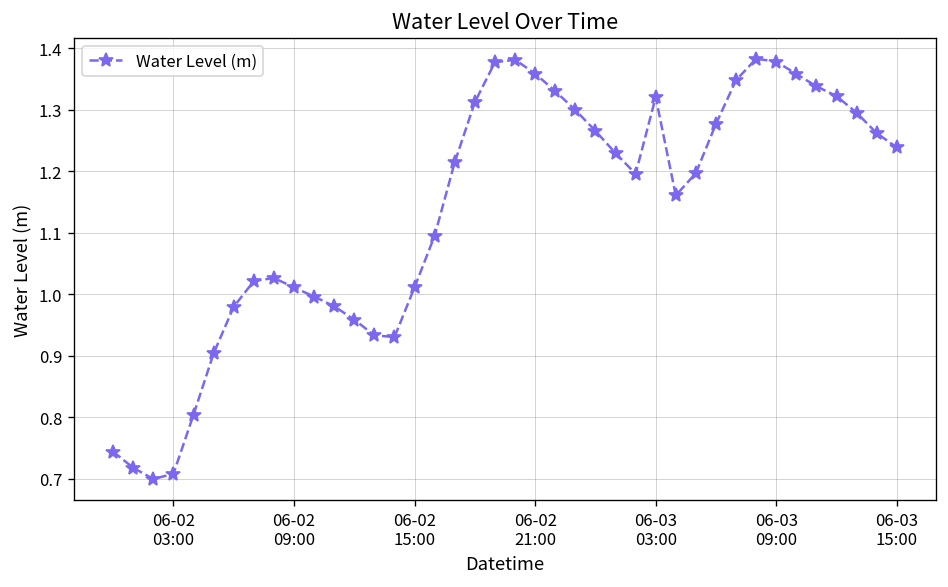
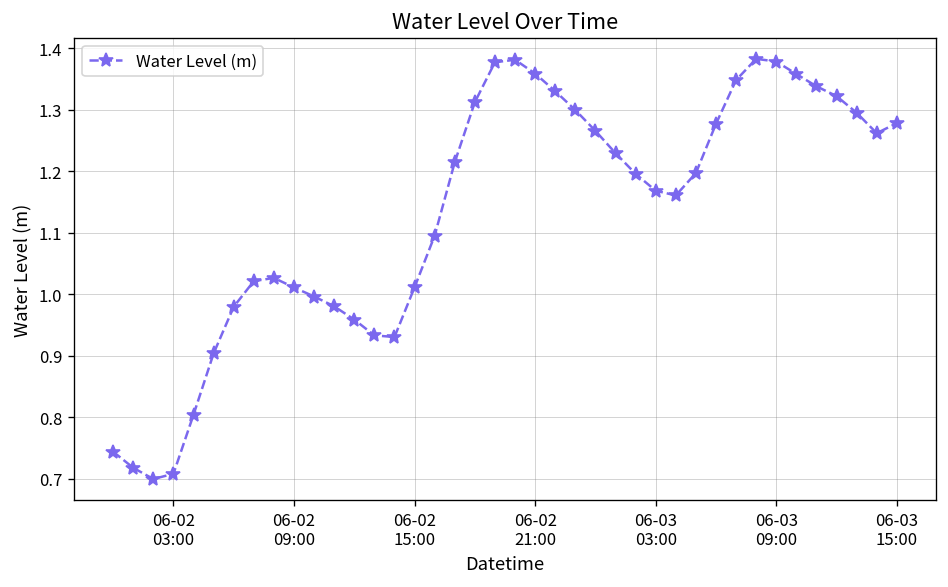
06-03 03:00: 1.32 -> 1.17
06-03 15:00: 1.24 -> 1.28
